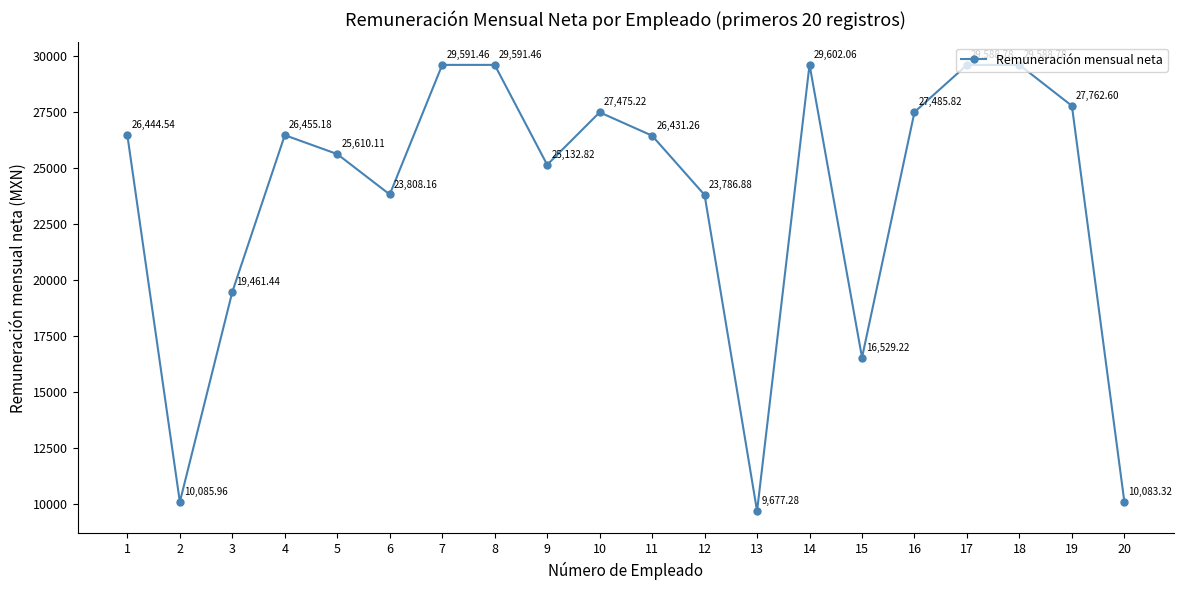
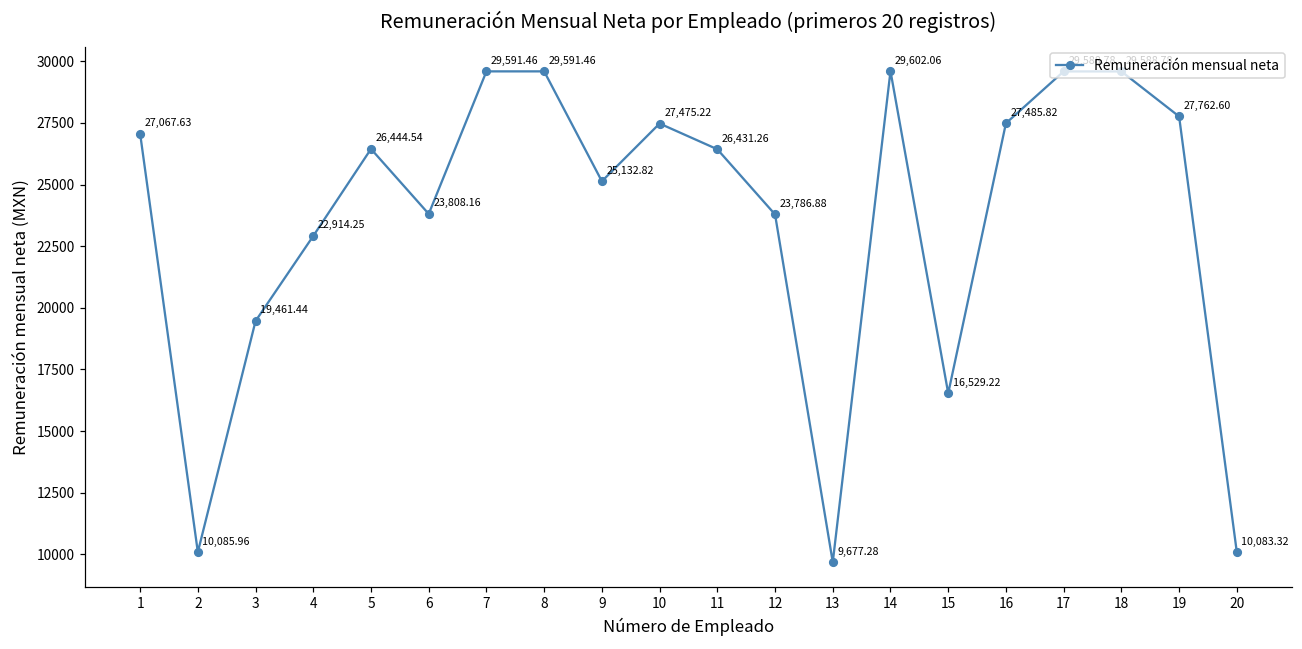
1: 26,444.54 -> 27,067.63
4: 26,455.18 -> 22,914.25
5: 25,610.11 -> 26,444.54
